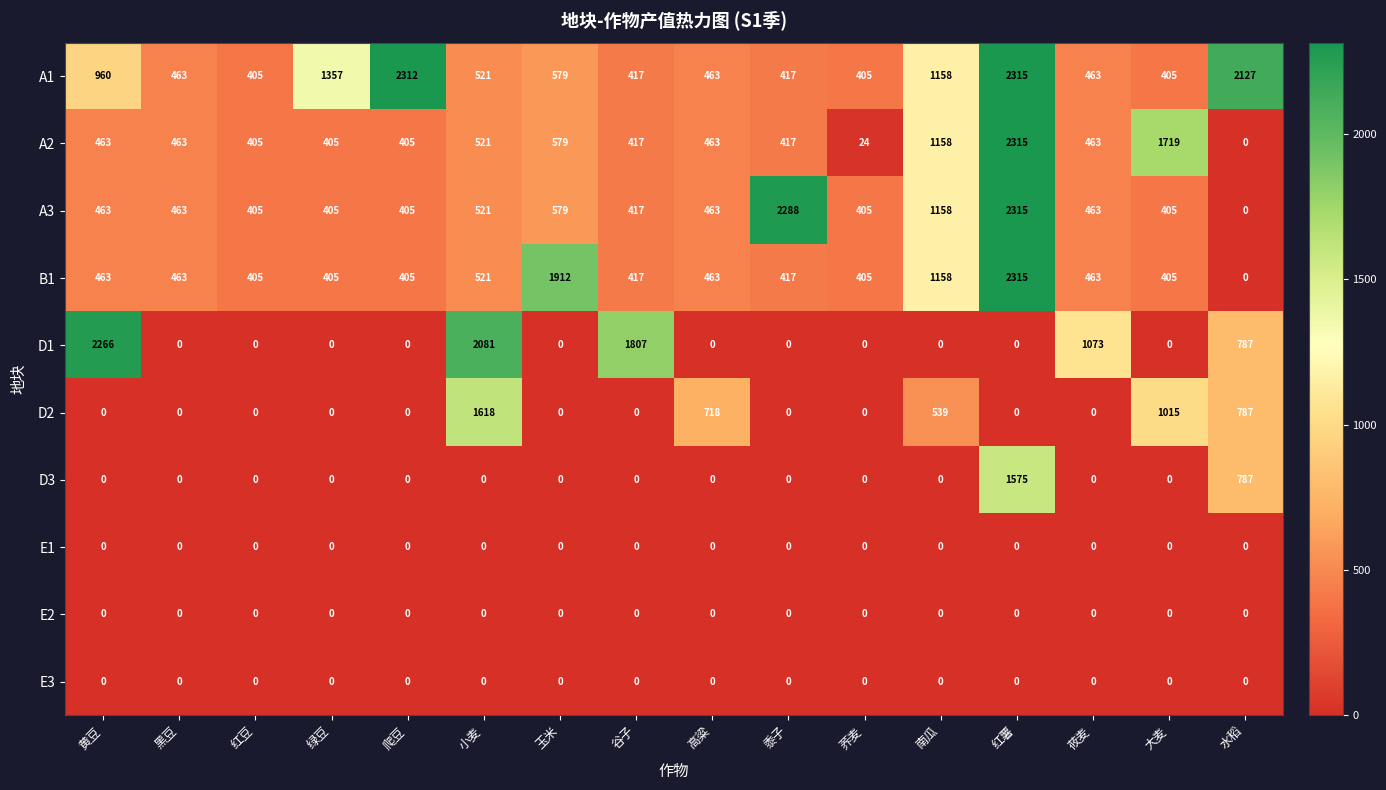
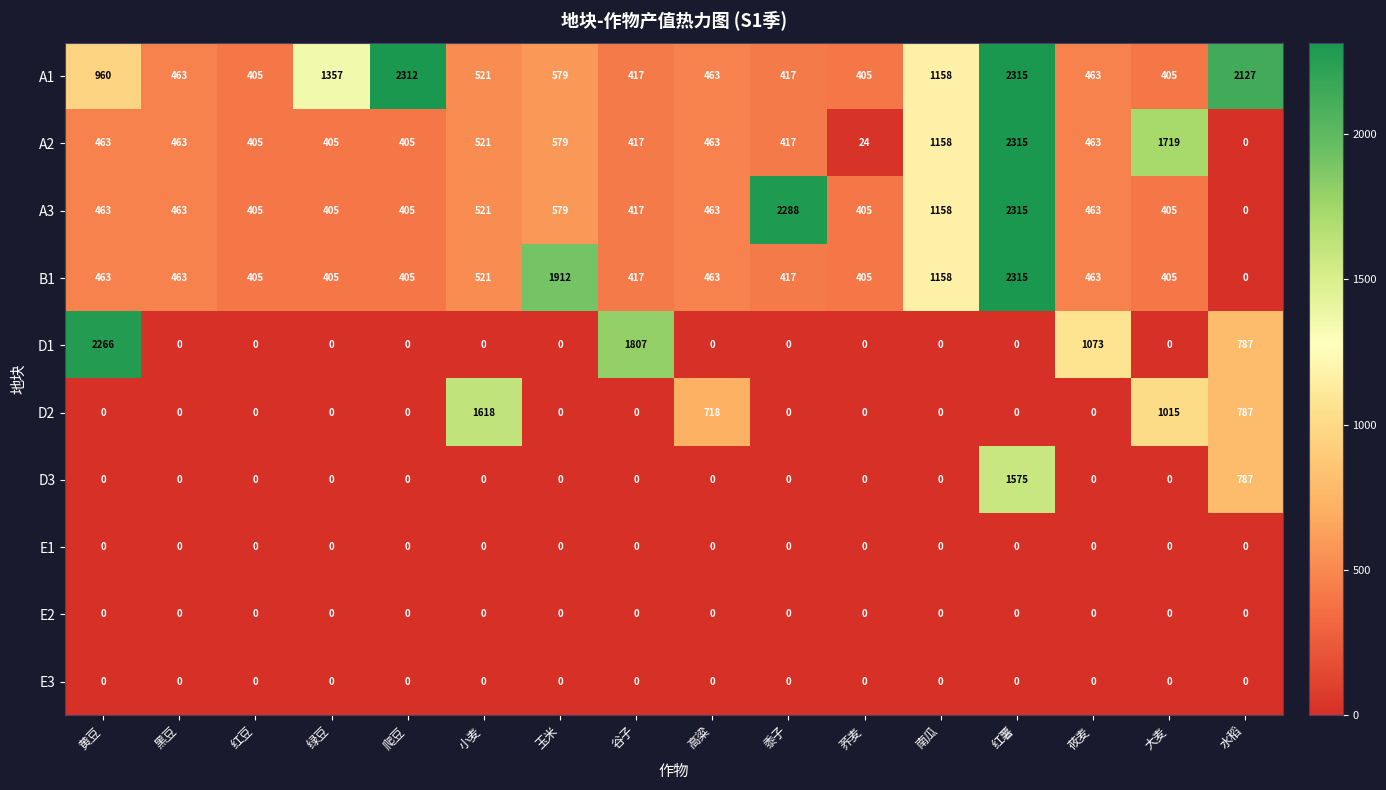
D1, 小麦: 2081 -> 0
D2, 南瓜: 539 -> 0
